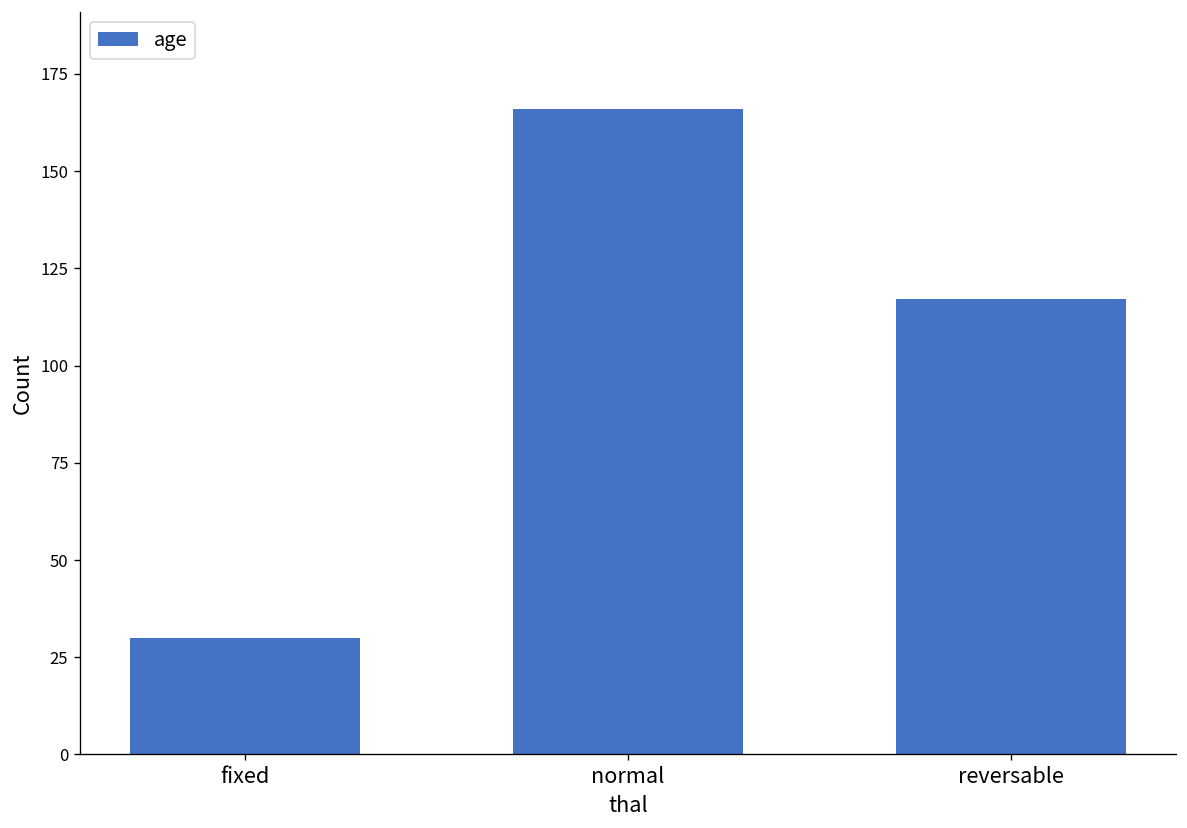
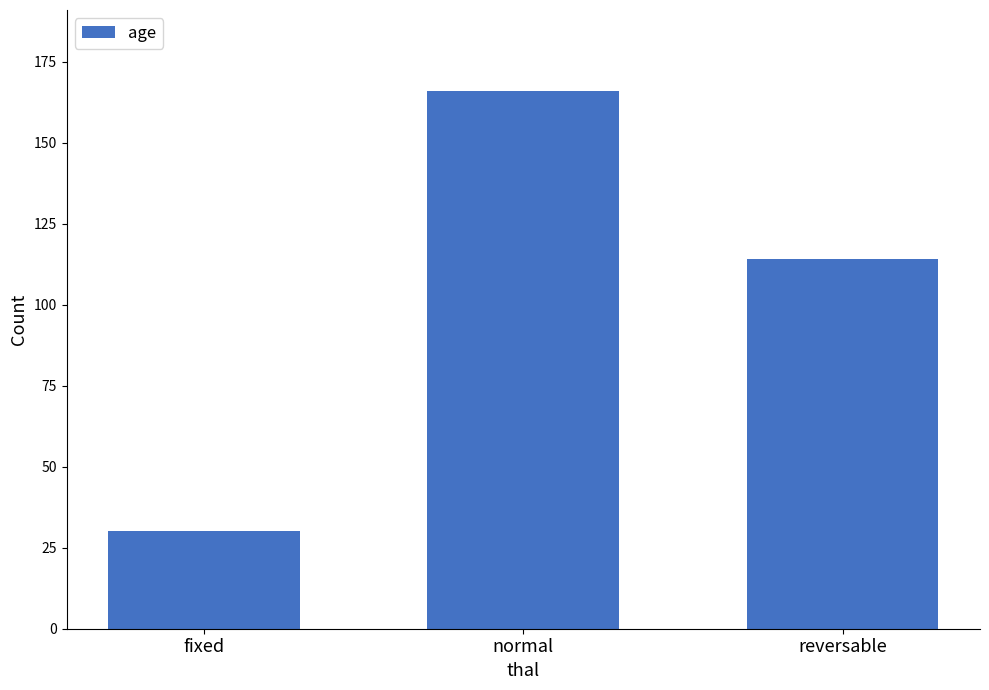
reversable: 117 -> 114
